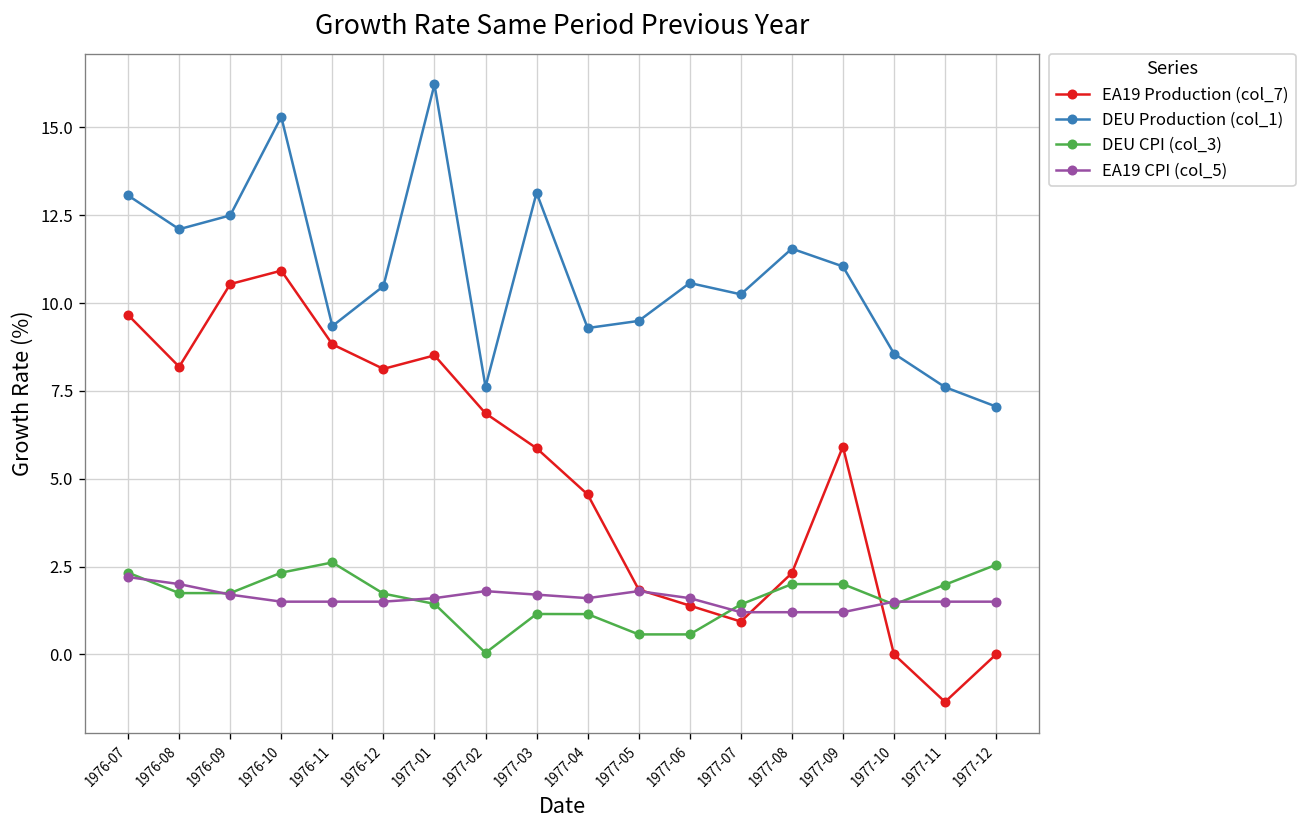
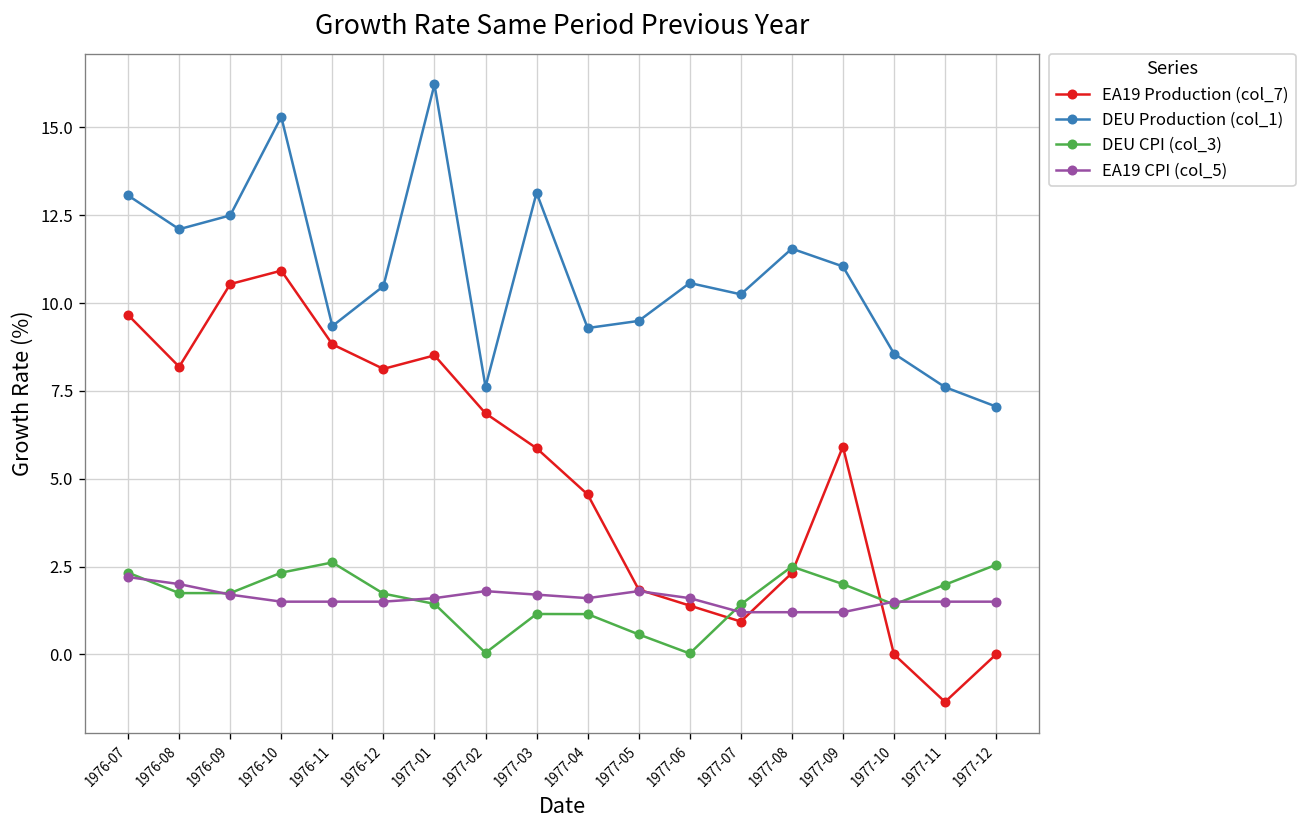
DEU CPI (col_3), 1977-06: 0.6 -> 0.0
DEU CPI (col_3), 1977-08: 2.0 -> 2.5
